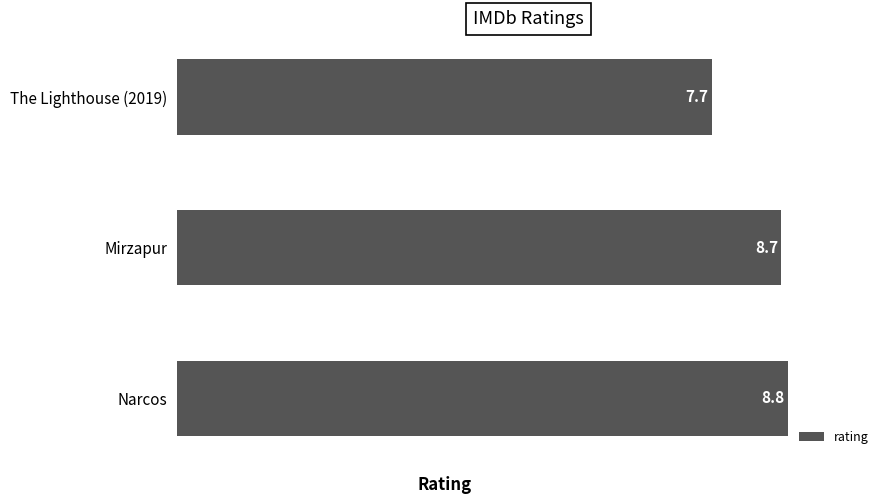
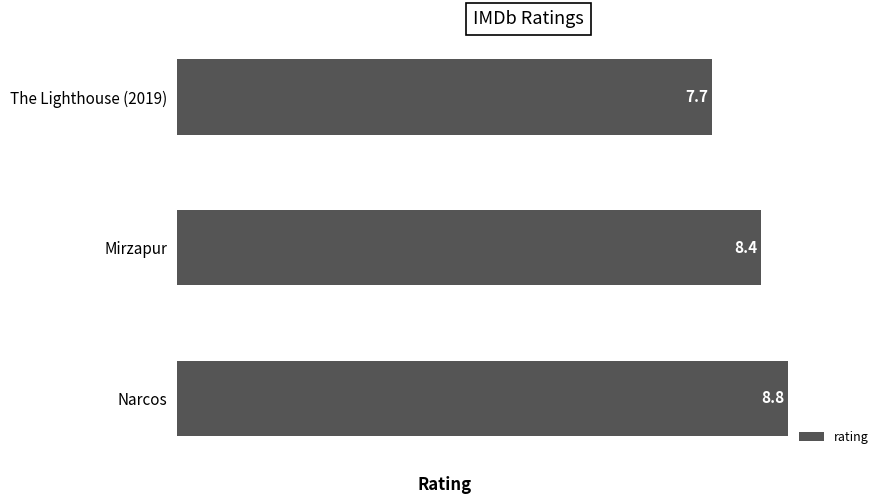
Mirzapur: 8.7 -> 8.4
